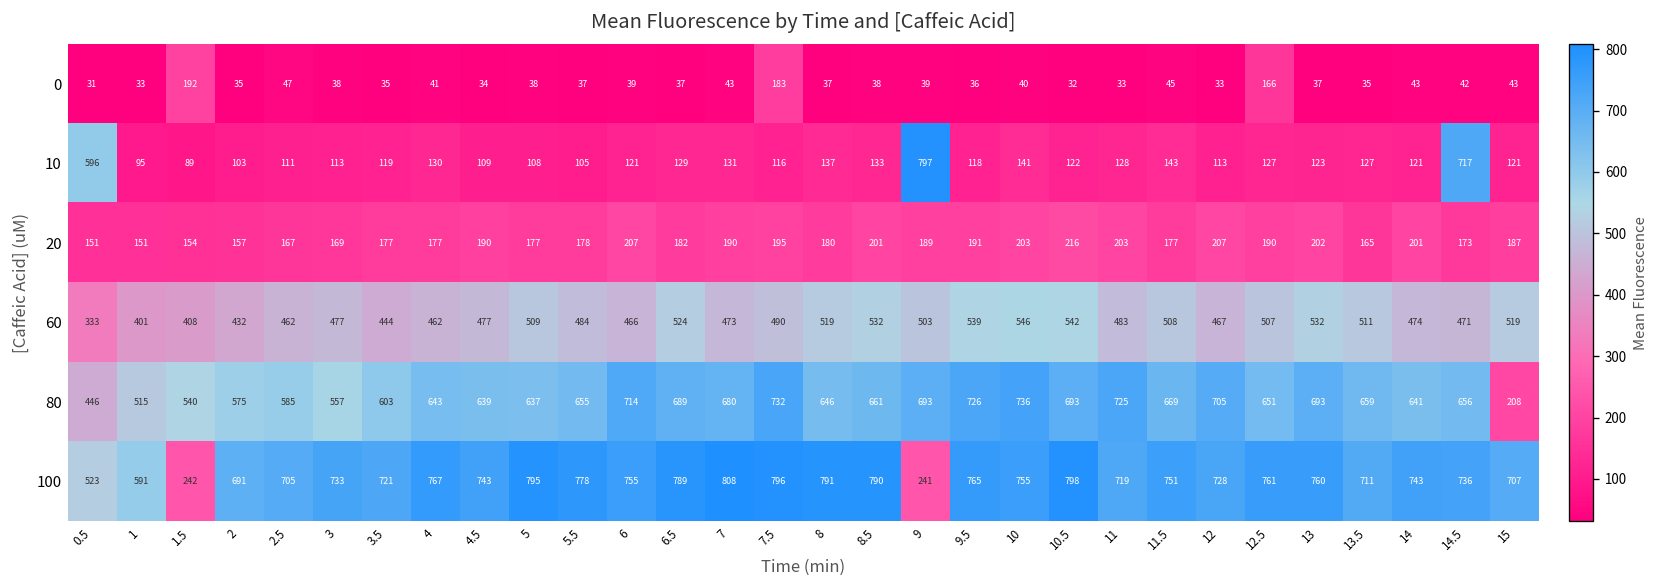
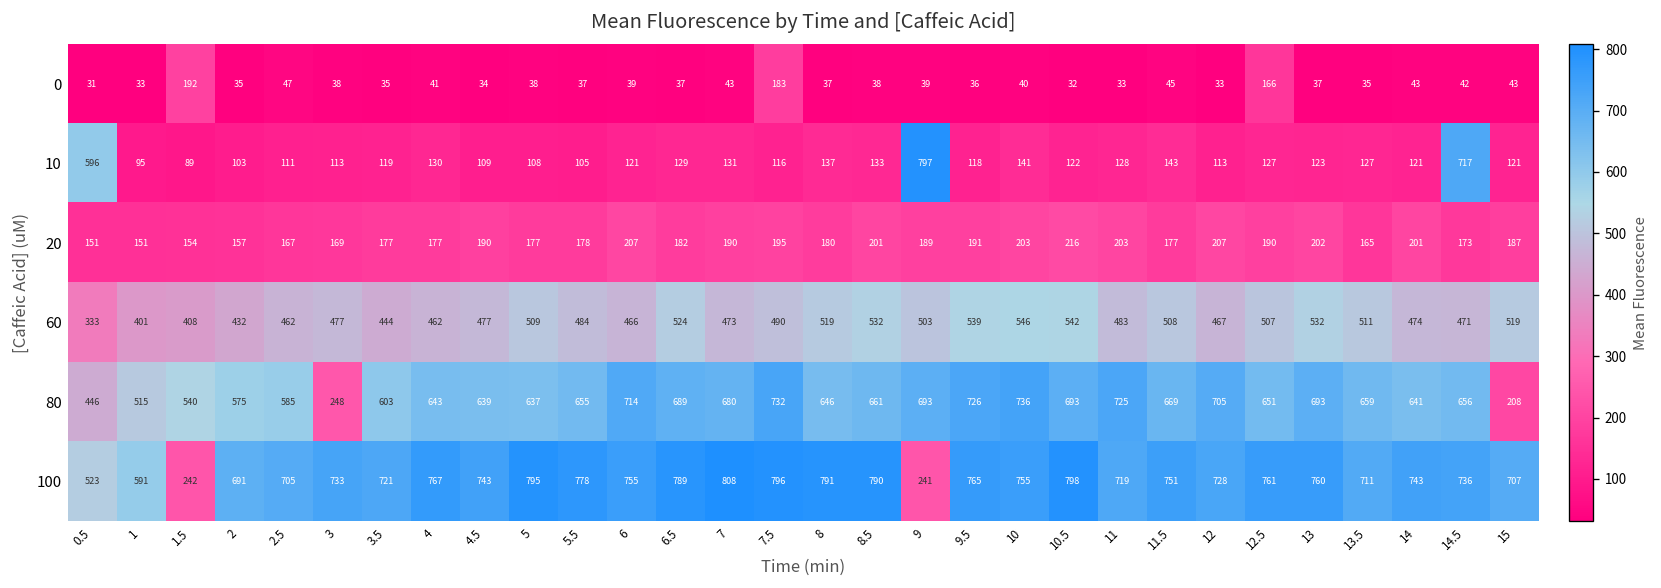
80, 3: 557 -> 248
